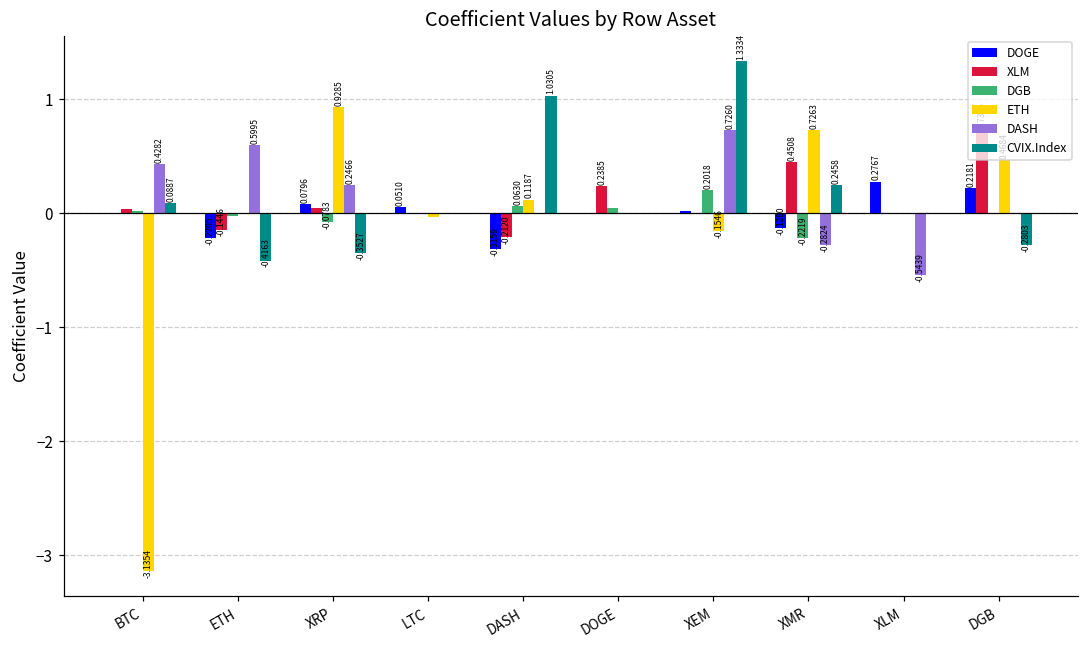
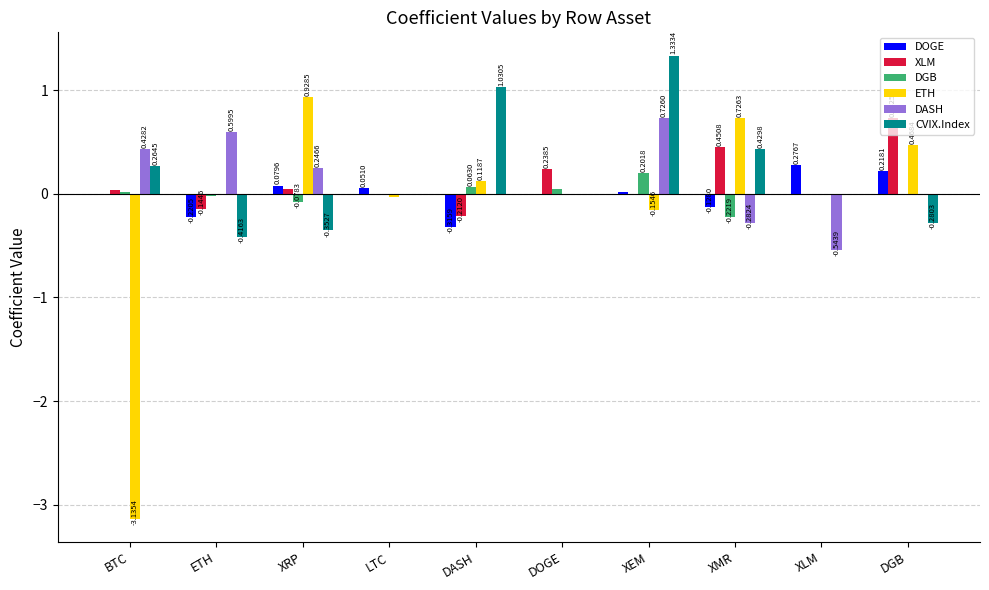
CVIX.Index, BTC: 0.0887 -> 0.2645
CVIX.Index, XMR: 0.2458 -> 0.4298
